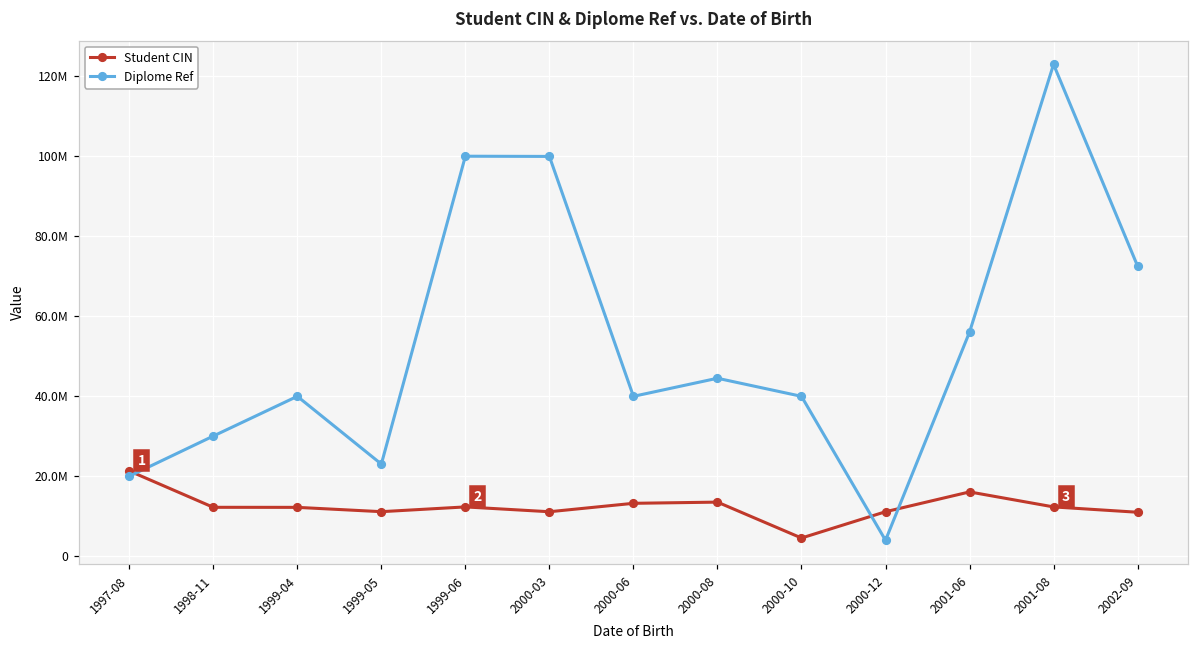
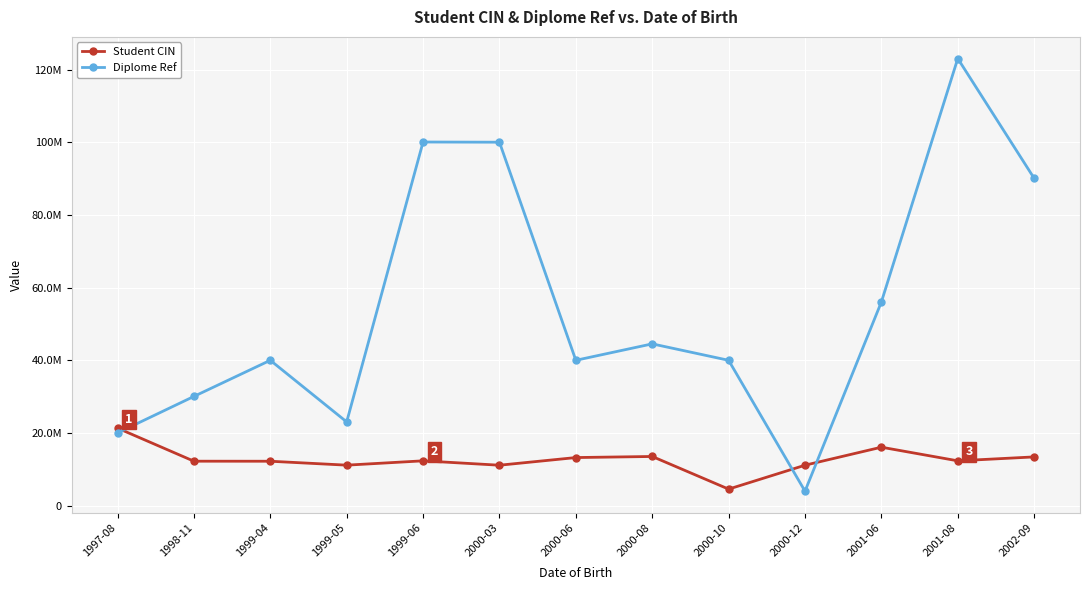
Student CIN, 2002-09: 11000000 -> 13000000
Diplome Ref, 2002-09: 73000000 -> 90000000
